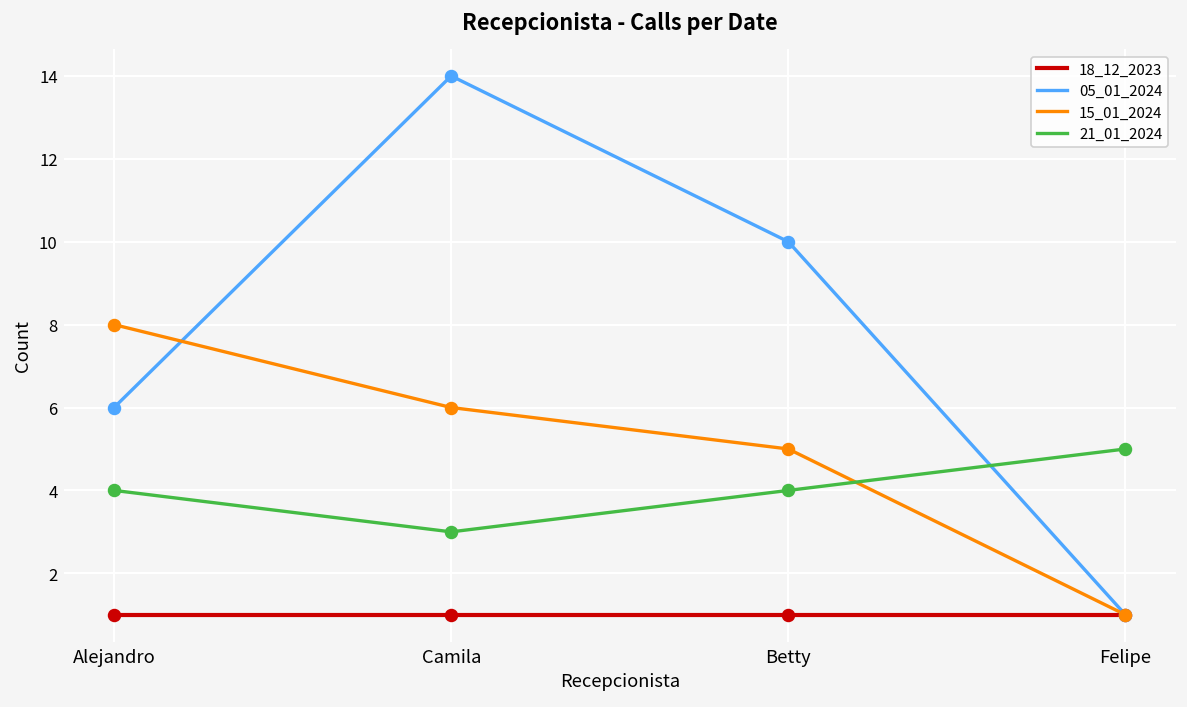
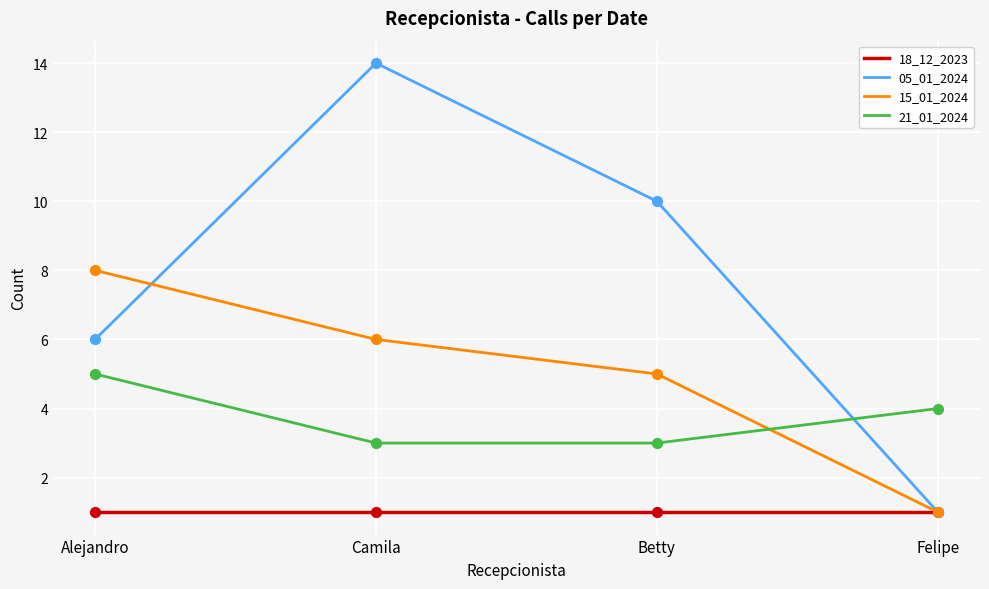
21_01_2024, Alejandro: 4 -> 5
21_01_2024, Betty: 4 -> 3
21_01_2024, Felipe: 5 -> 4
